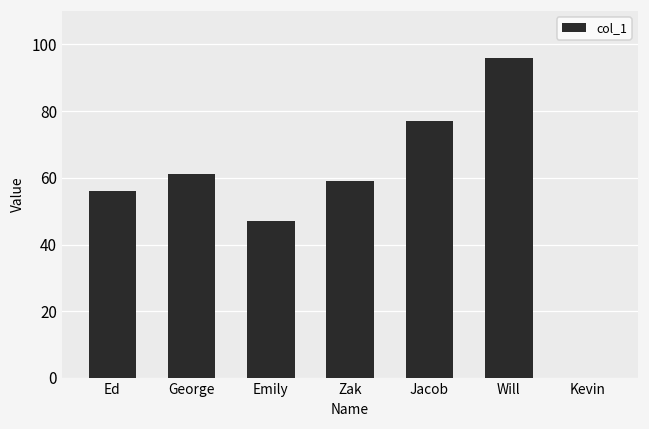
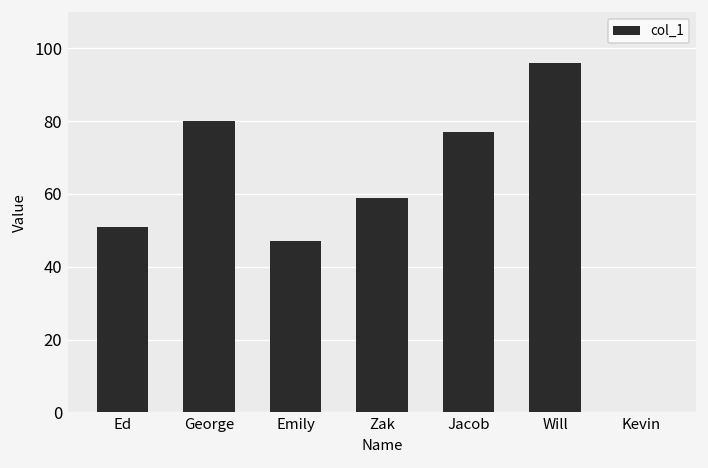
Ed: 56 -> 51
George: 61 -> 80
